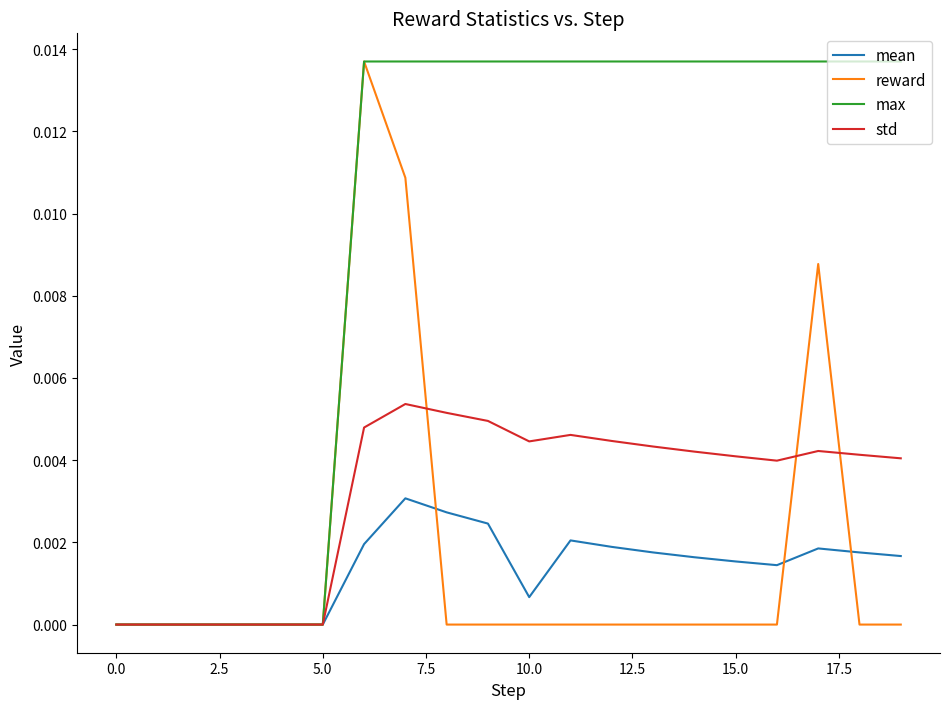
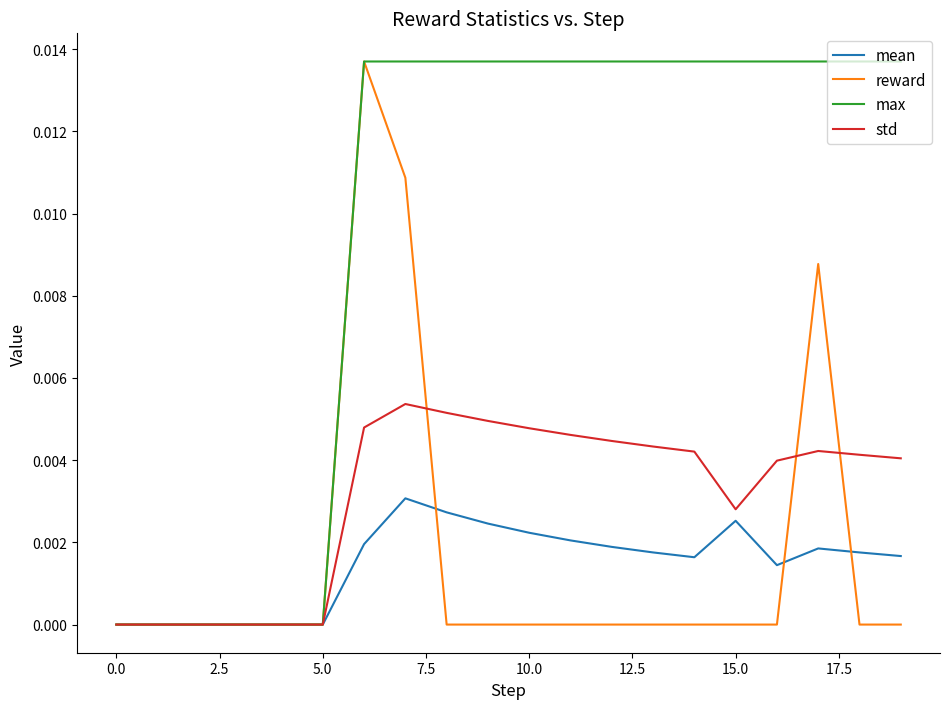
mean, 10.0: 0.0007 -> 0.0022
std, 10.0: 0.0045 -> 0.0048
mean, 15.0: 0.0015 -> 0.0025
std, 15.0: 0.0041 -> 0.0028
